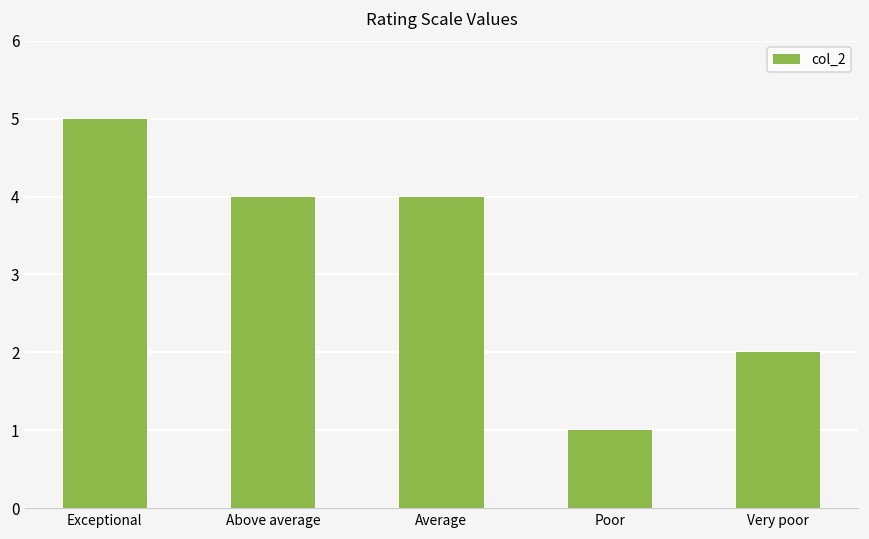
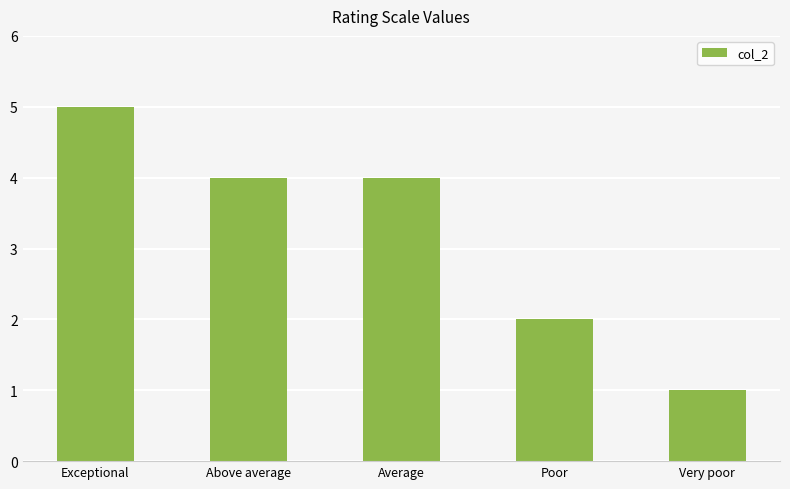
Poor: 1 -> 2
Very poor: 2 -> 1
